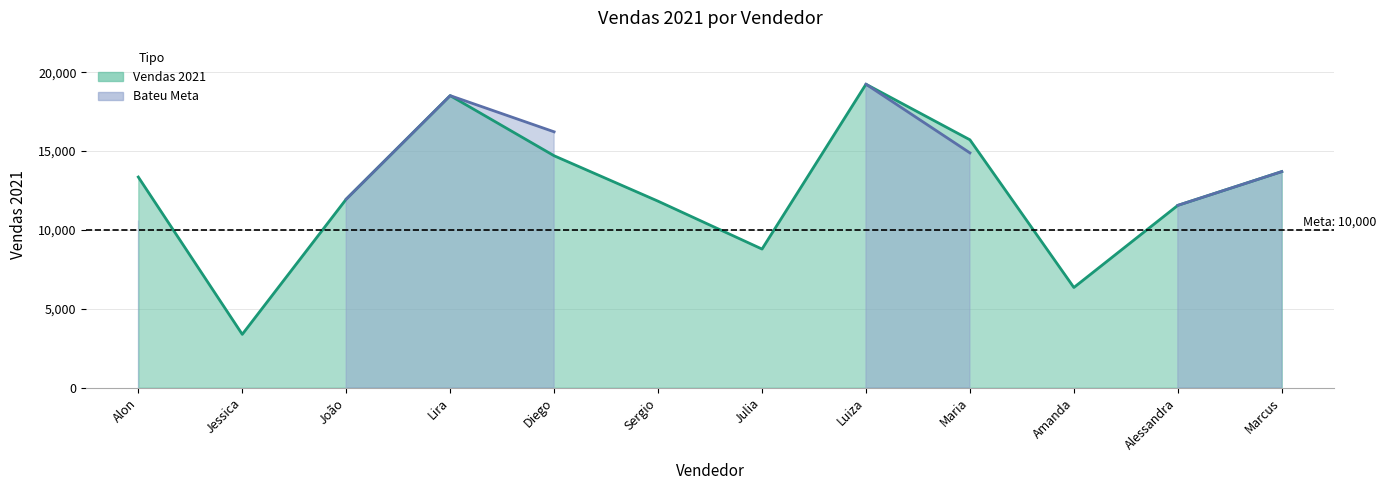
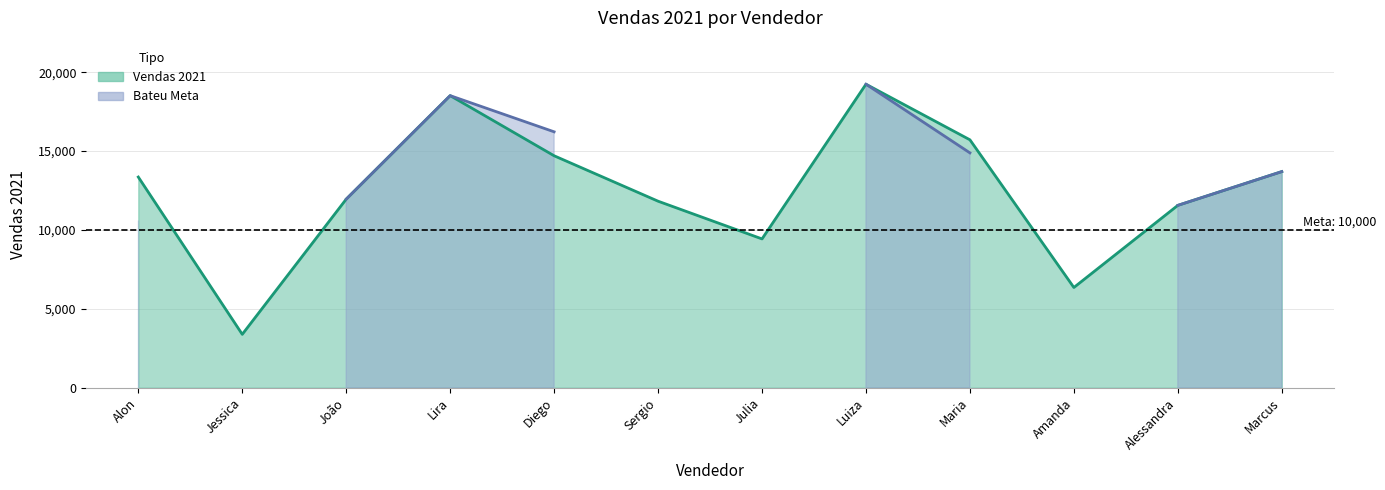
Vendas 2021, Julia: 8,800 -> 9,400
